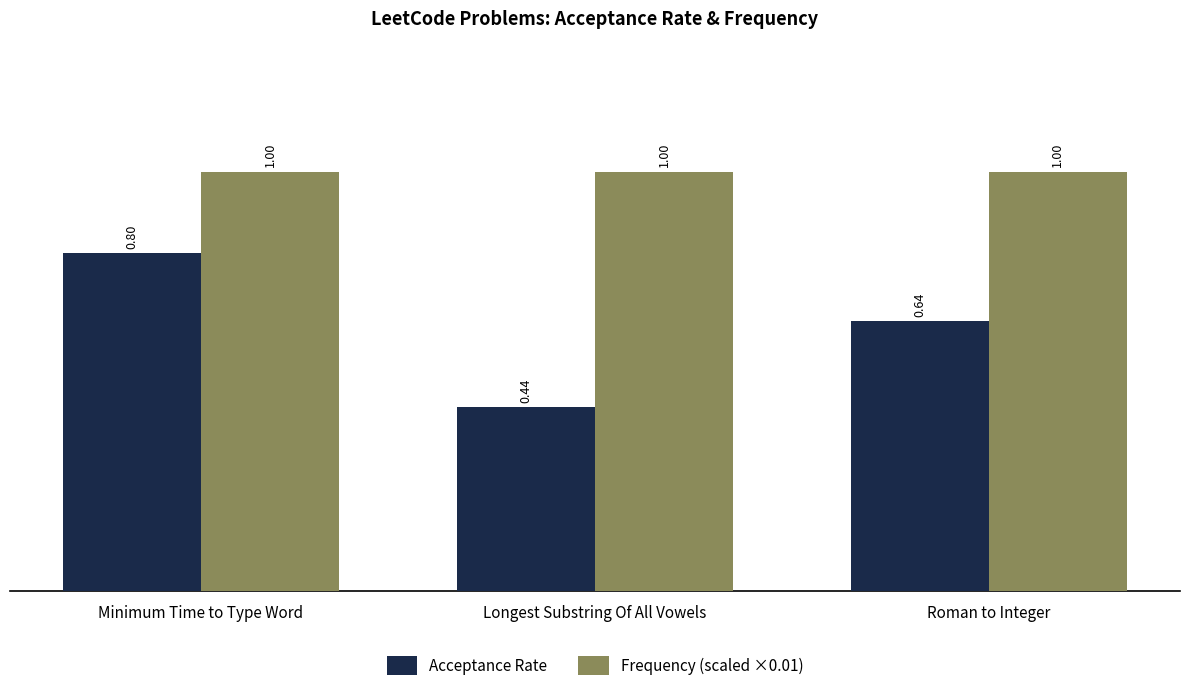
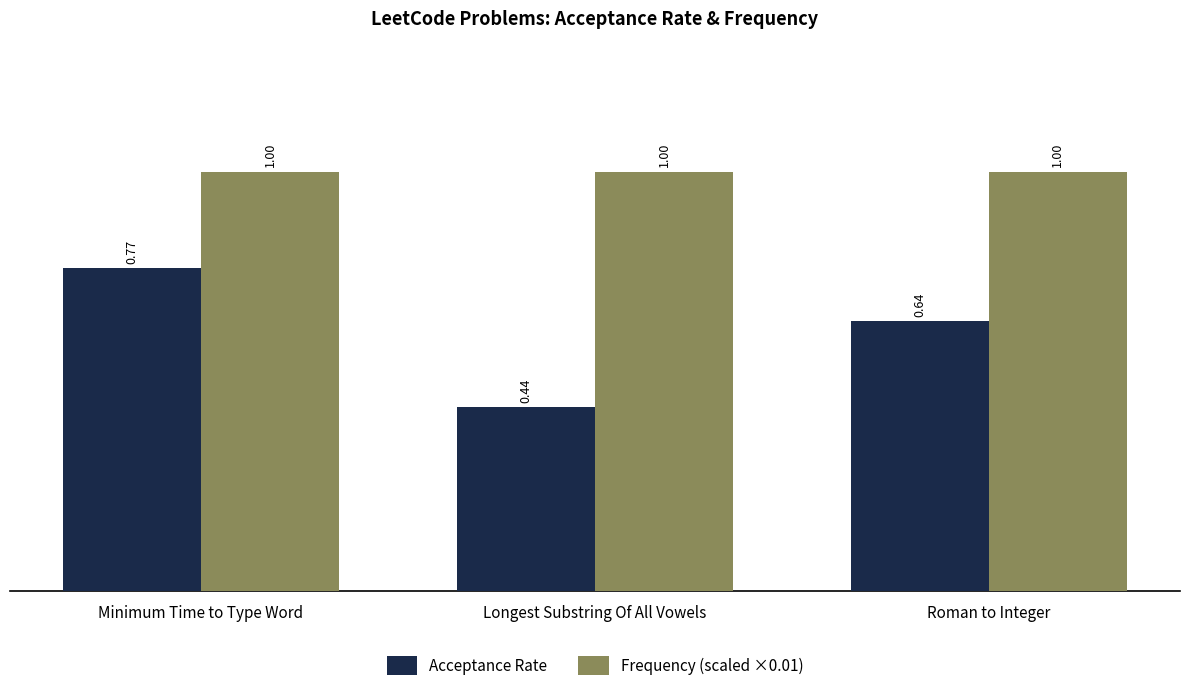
Acceptance Rate, Minimum Time to Type Word: 0.80 -> 0.77
